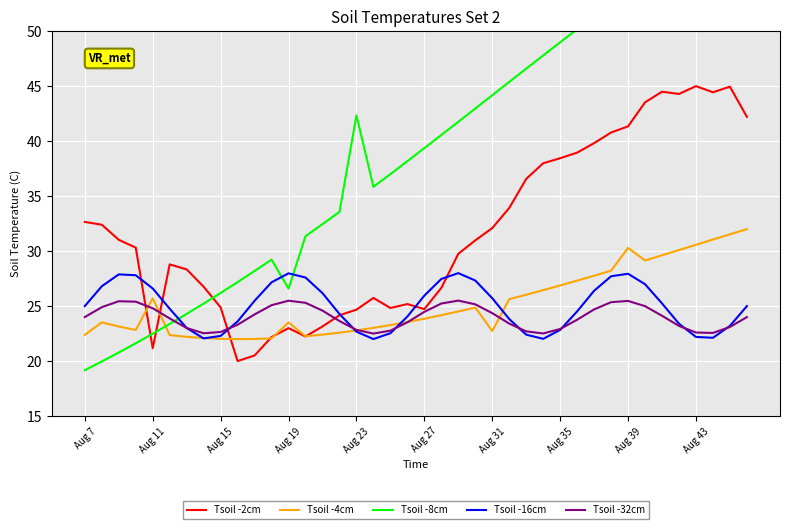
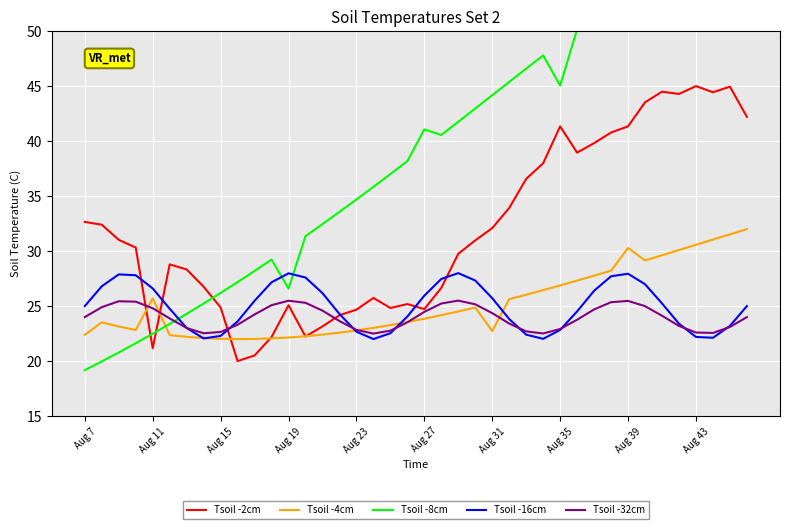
Tsoil -2cm, Aug 19: 23.0 -> 25.1
Tsoil -4cm, Aug 19: 23.5 -> 22.1
Tsoil -8cm, Aug 23: 42.3 -> 34.7
Tsoil -8cm, Aug 27: 39.4 -> 41.1
Tsoil -2cm, Aug 35: 38.4 -> 41.3
Tsoil -8cm, Aug 35: 49.0 -> 45.0
